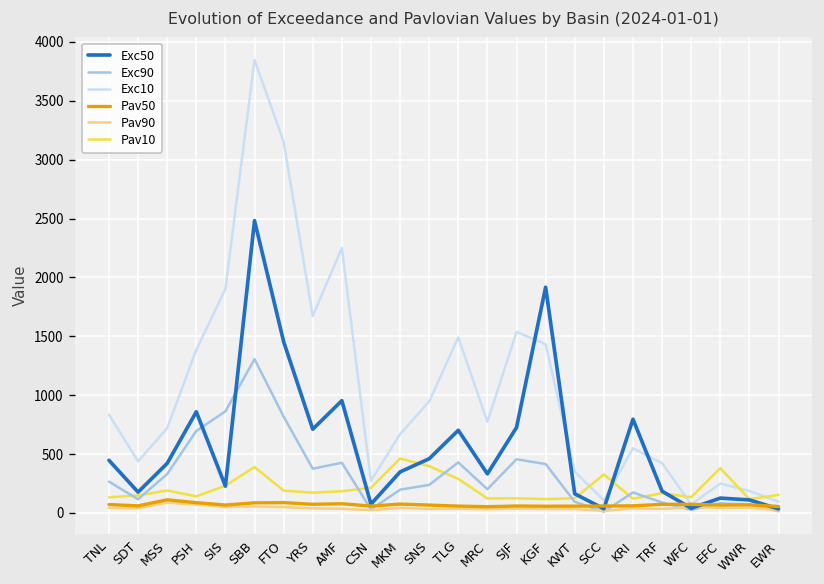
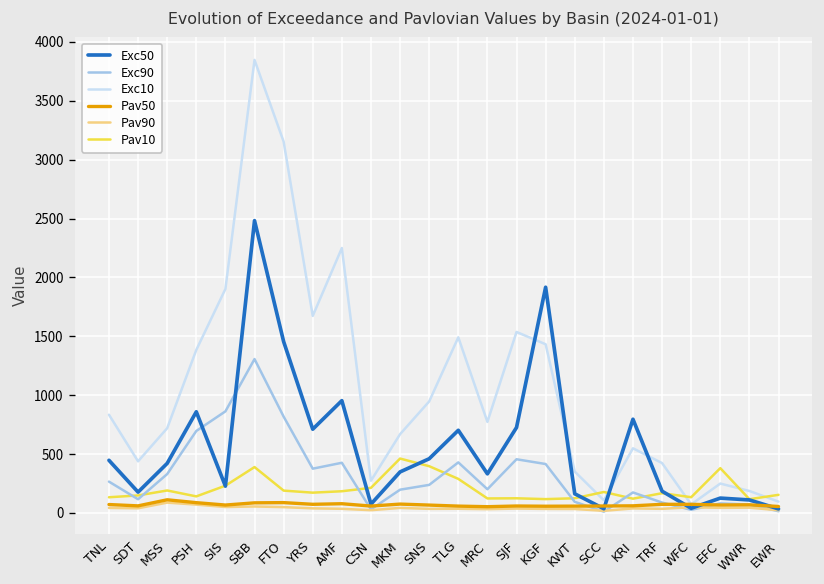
Pav10, SCC: 300 -> 200
